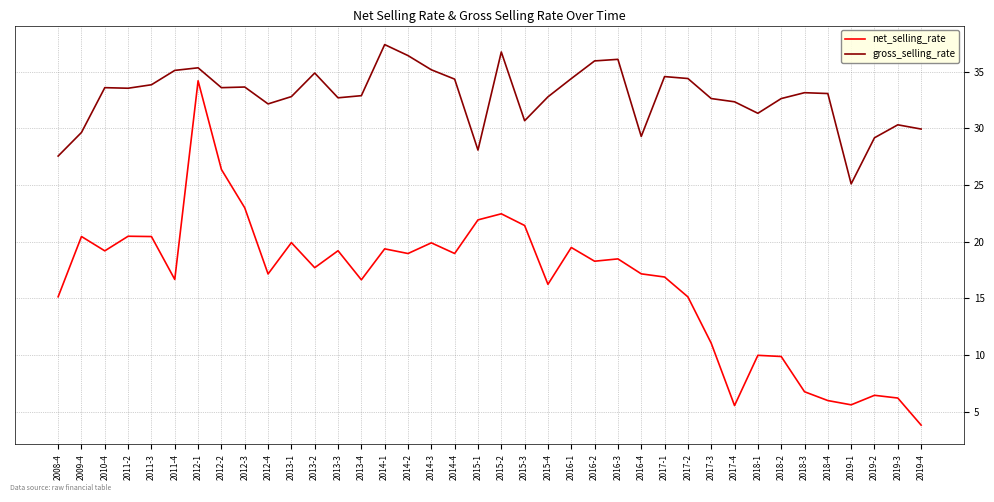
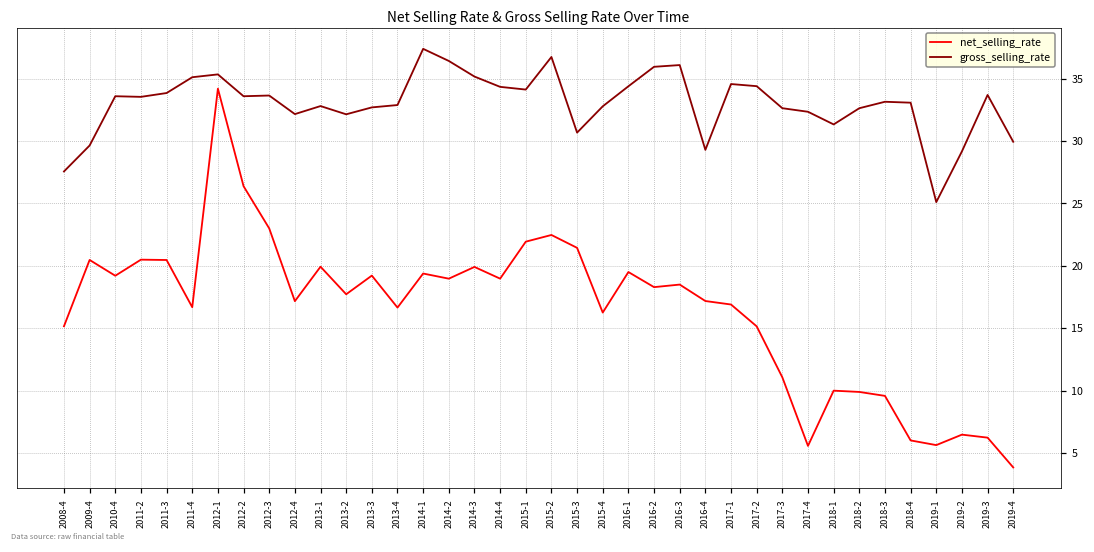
gross_selling_rate, 2013-2: 34.9 -> 32.1
gross_selling_rate, 2015-1: 28.1 -> 34.1
net_selling_rate, 2018-3: 6.8 -> 9.6
gross_selling_rate, 2019-3: 30.3 -> 33.7
